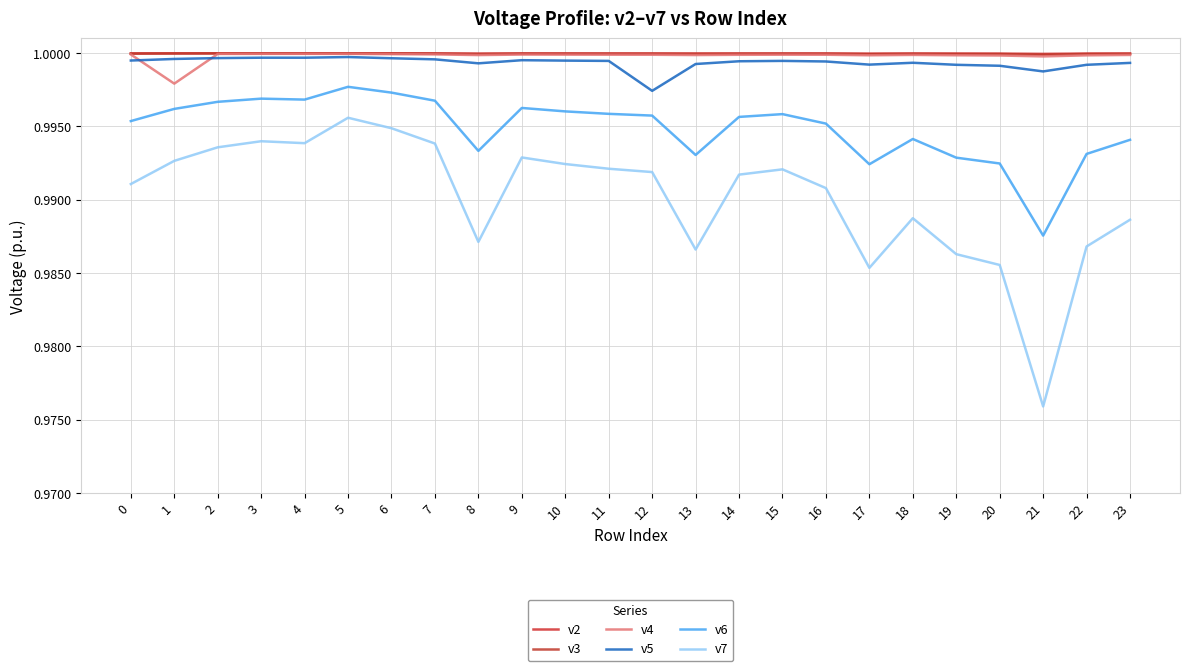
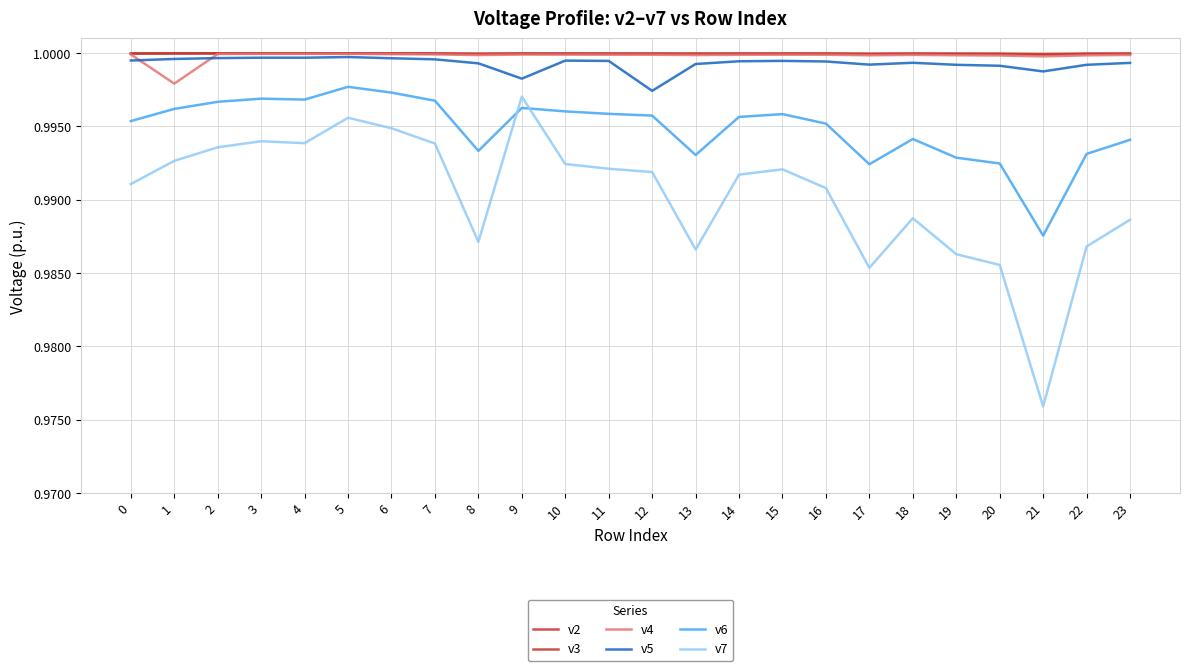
v5, 9: 0.9995 -> 0.9983
v7, 9: 0.9929 -> 0.9970
